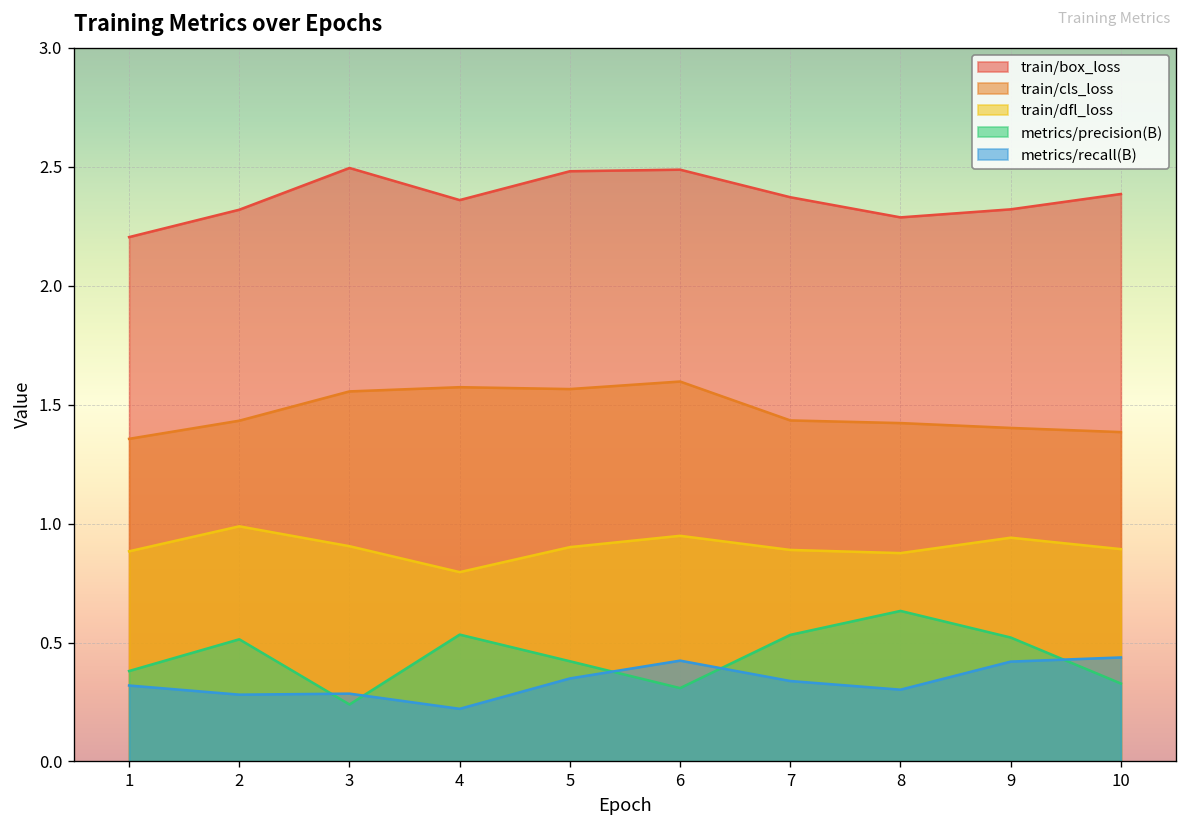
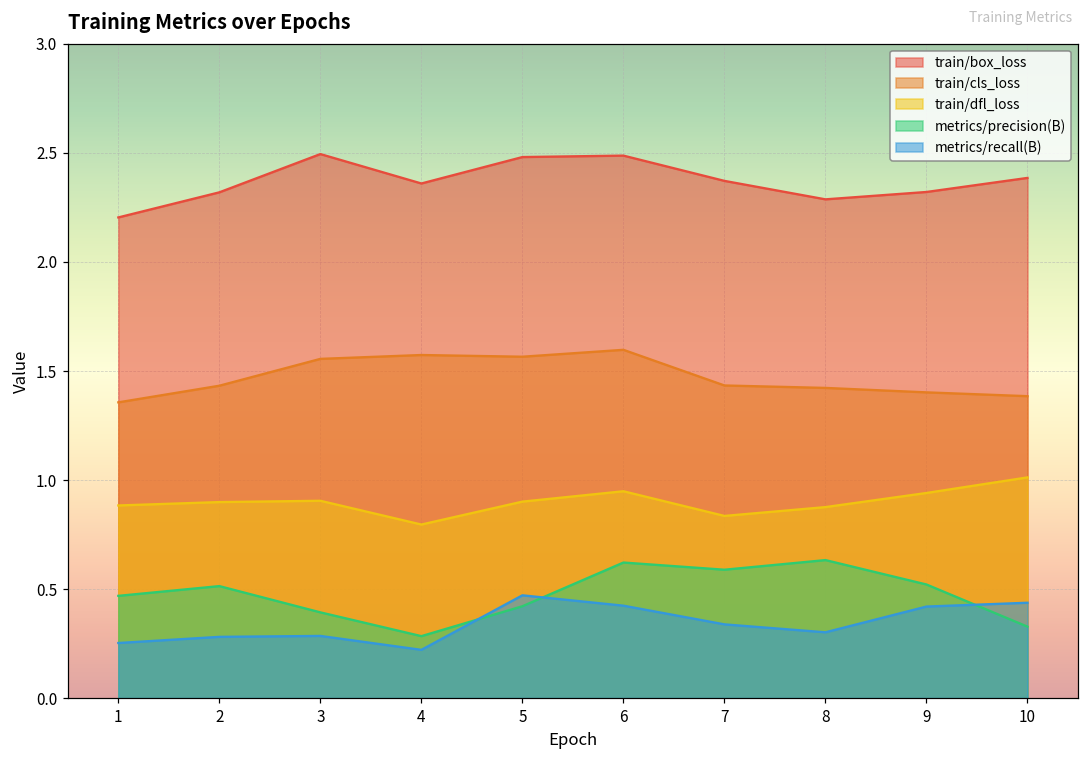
metrics/precision(B), 1: 0.38 -> 0.47
metrics/recall(B), 1: 0.32 -> 0.25
train/dfl_loss, 2: 0.99 -> 0.90
metrics/precision(B), 3: 0.24 -> 0.39
metrics/precision(B), 4: 0.53 -> 0.28
metrics/recall(B), 5: 0.35 -> 0.47
metrics/precision(B), 6: 0.31 -> 0.62
train/dfl_loss, 7: 0.89 -> 0.84
metrics/precision(B), 7: 0.53 -> 0.59
train/dfl_loss, 10: 0.89 -> 1.01
